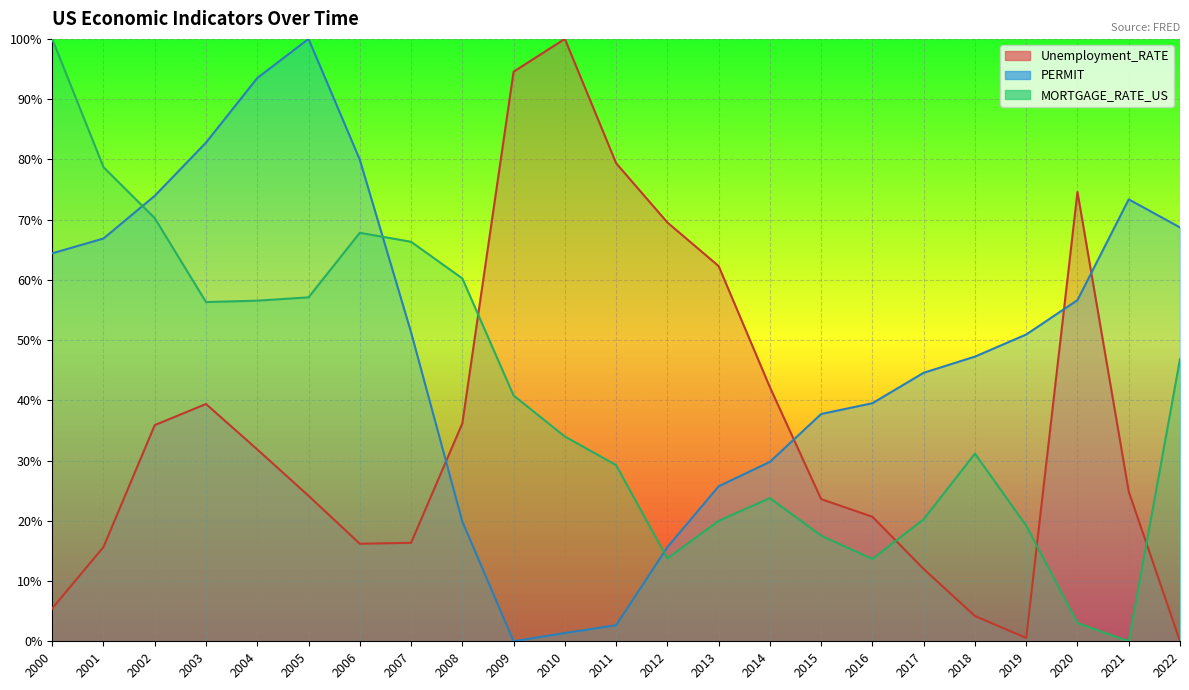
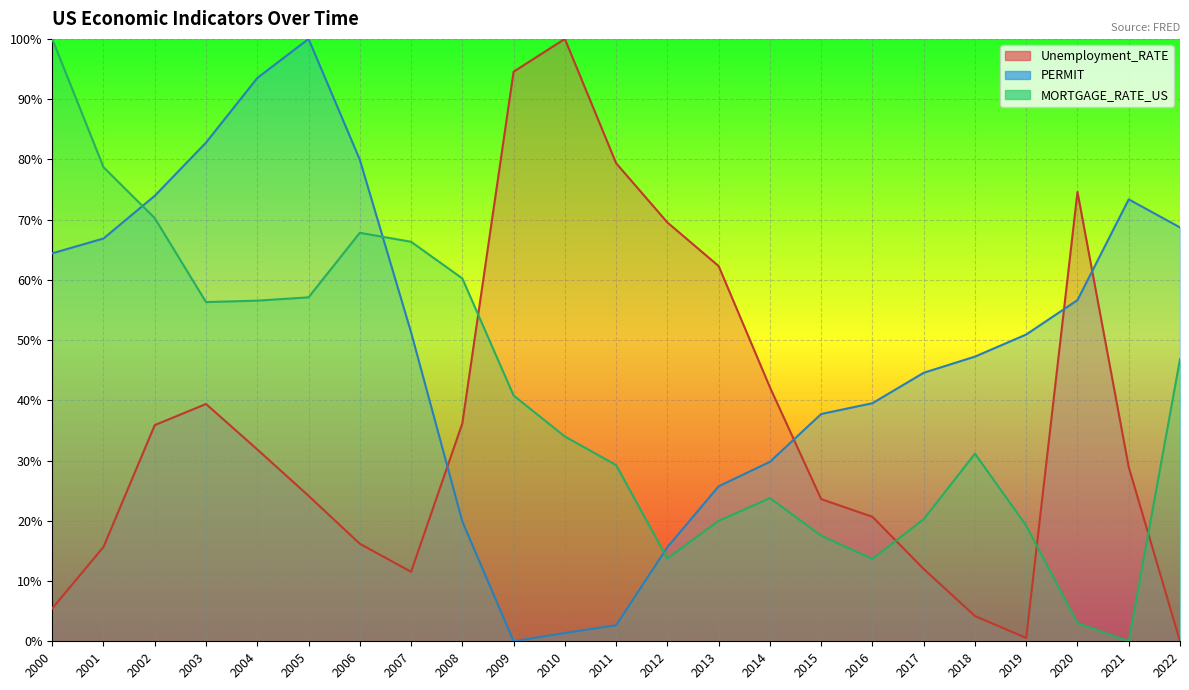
Unemployment_RATE, 2007: 16% -> 12%
Unemployment_RATE, 2021: 25% -> 29%
